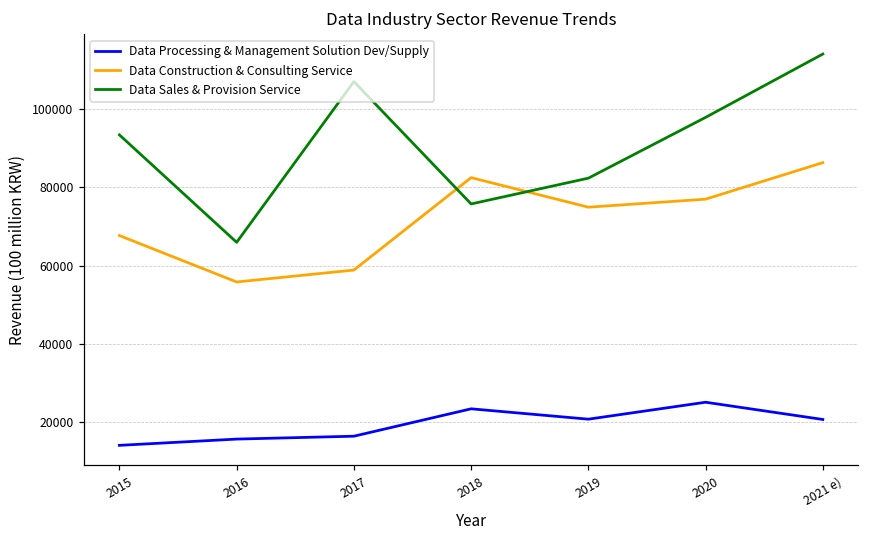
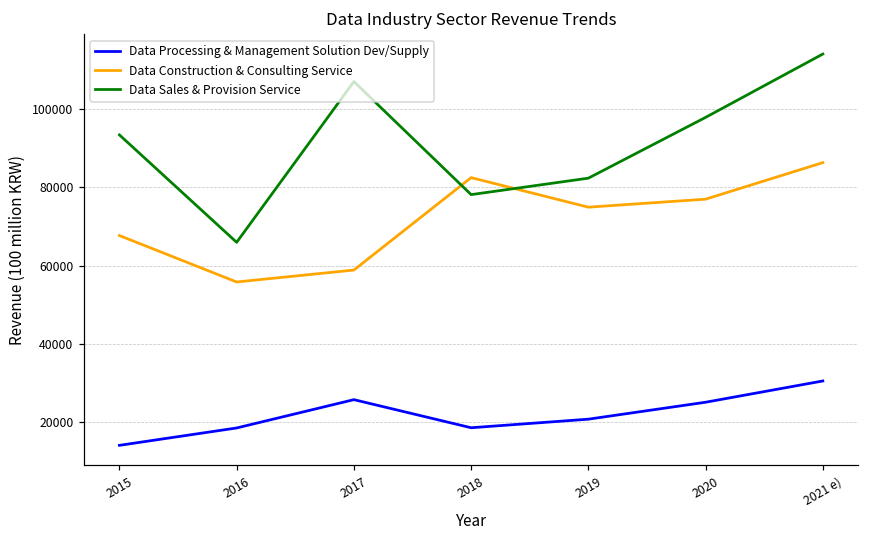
Data Processing & Management Solution Dev/Supply, 2016: 16000 -> 19000
Data Processing & Management Solution Dev/Supply, 2017: 16000 -> 26000
Data Processing & Management Solution Dev/Supply, 2018: 23000 -> 19000
Data Sales & Provision Service, 2018: 76000 -> 78000
Data Processing & Management Solution Dev/Supply, 2021 e): 21000 -> 31000
